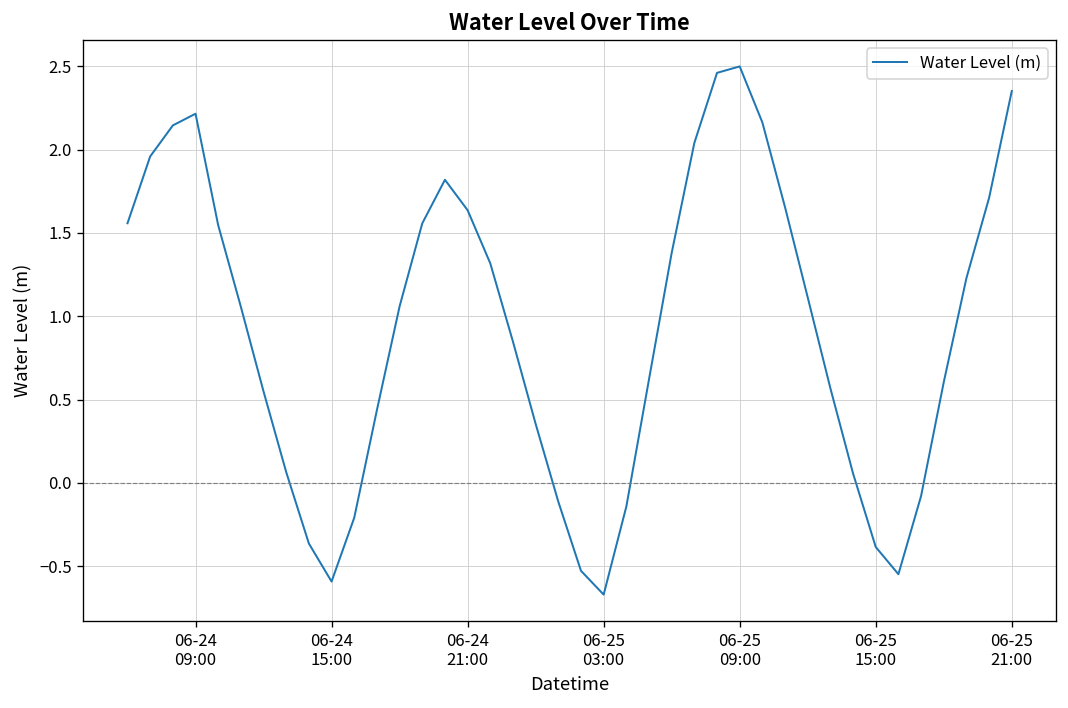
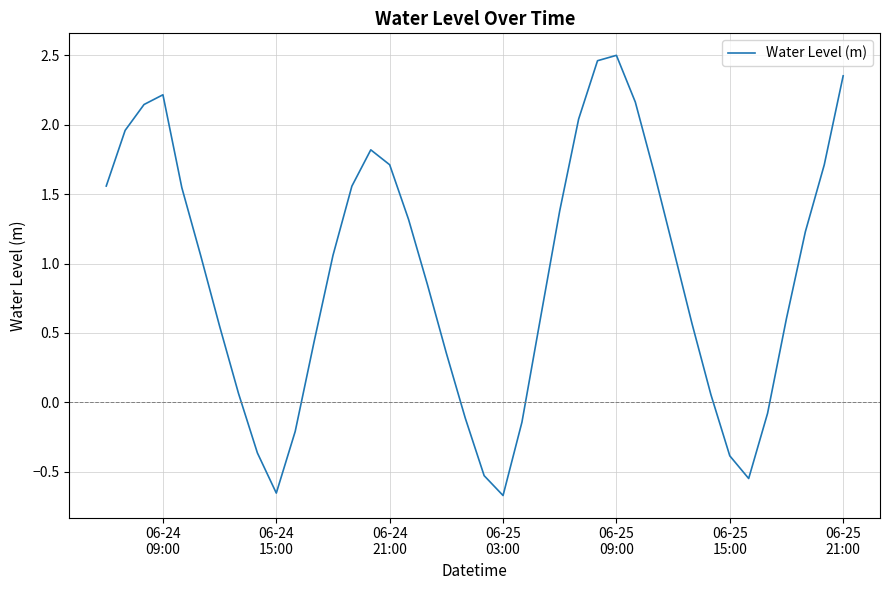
06-24 15:00: -0.59 -> -0.65
06-24 21:00: 1.64 -> 1.71
